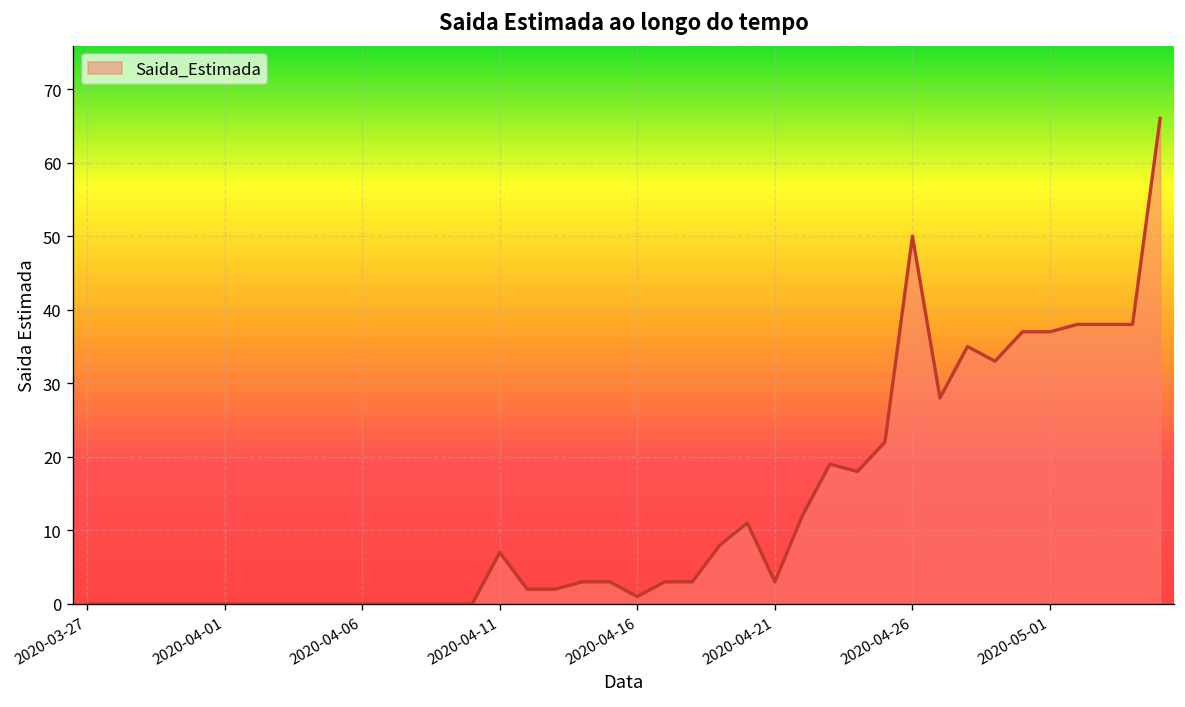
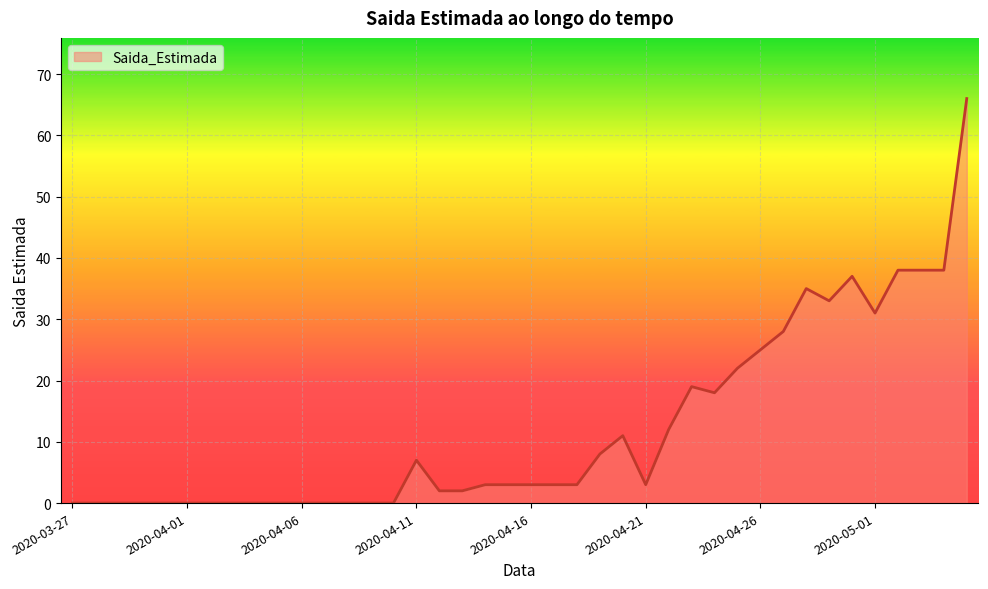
2020-04-16: 1 -> 3
2020-04-26: 50 -> 25
2020-05-01: 37 -> 31
